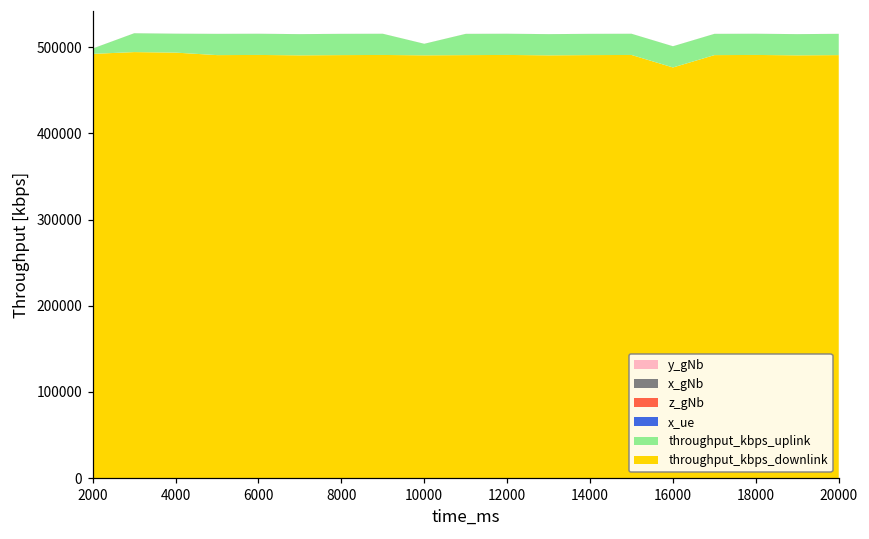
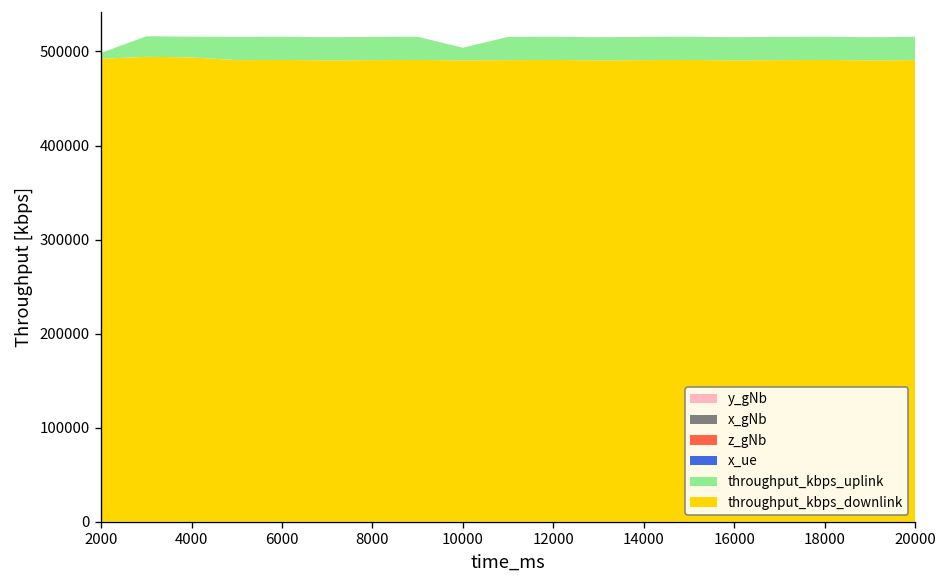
throughput_kbps_downlink, 16000: 480000 -> 490000
